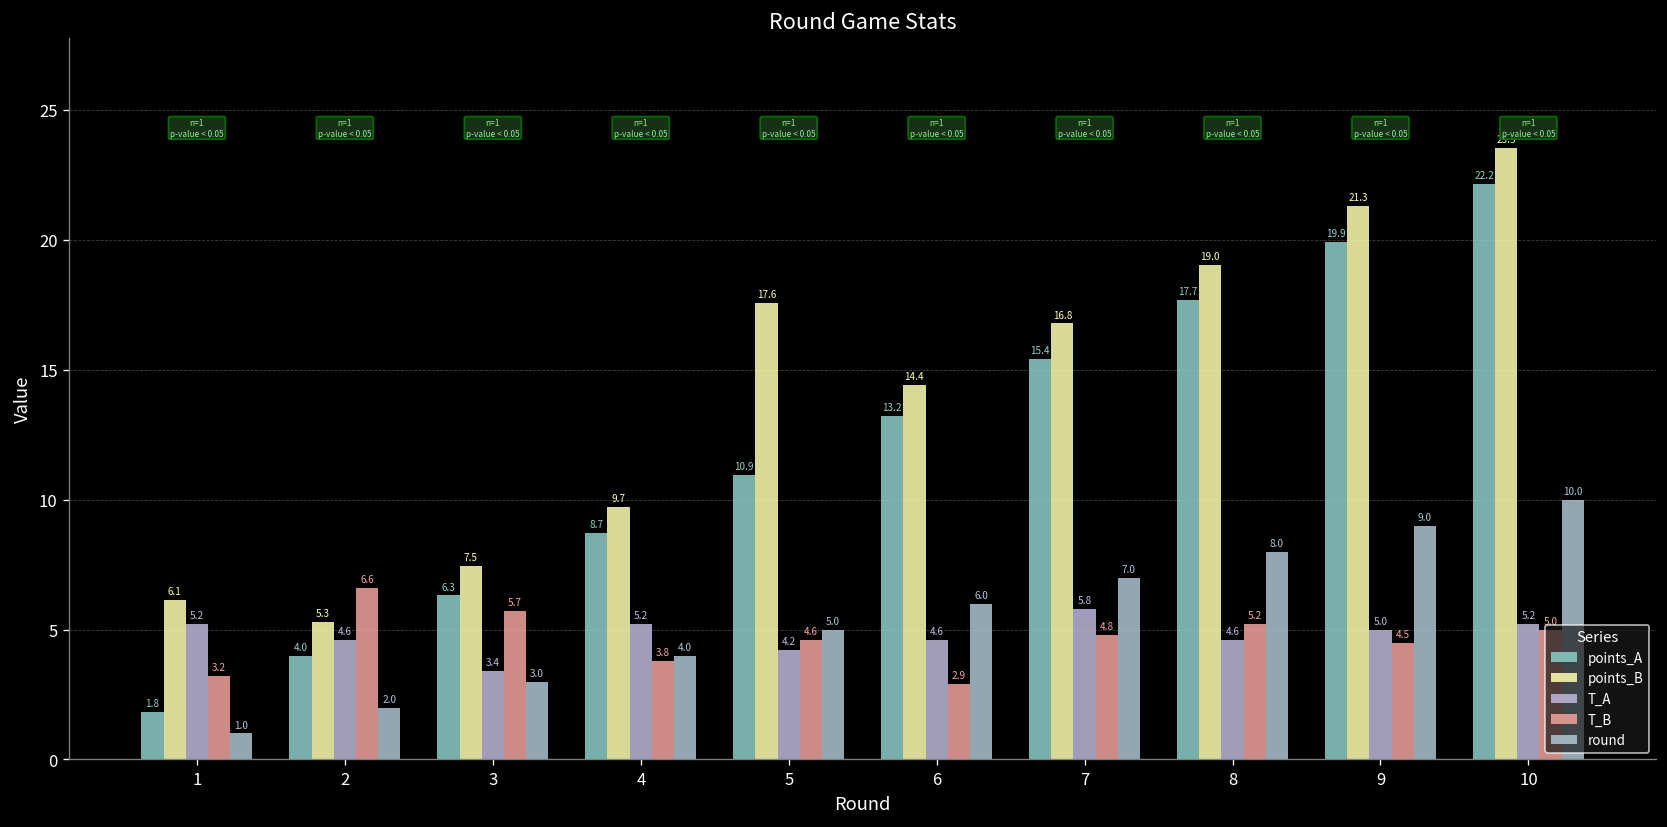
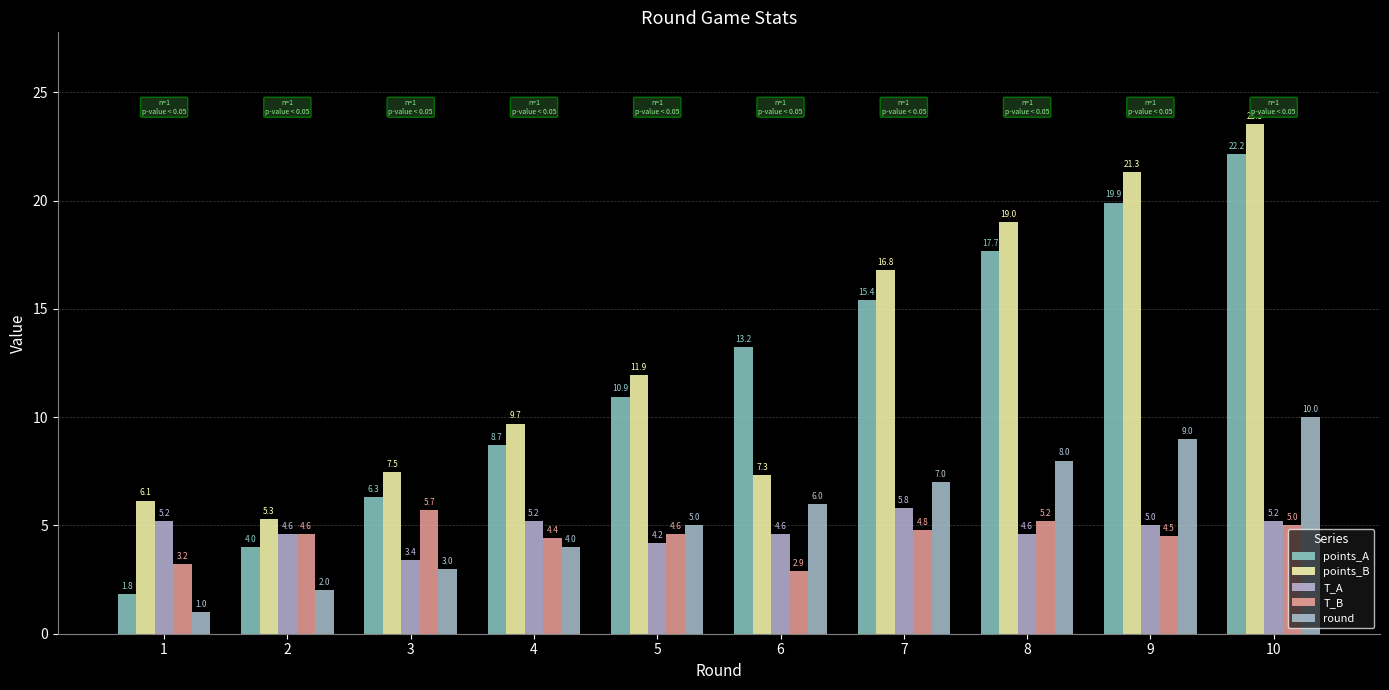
T_B, 2: 6.6 -> 4.6
T_B, 4: 3.8 -> 4.4
points_B, 5: 17.6 -> 11.9
points_B, 6: 14.4 -> 7.3
